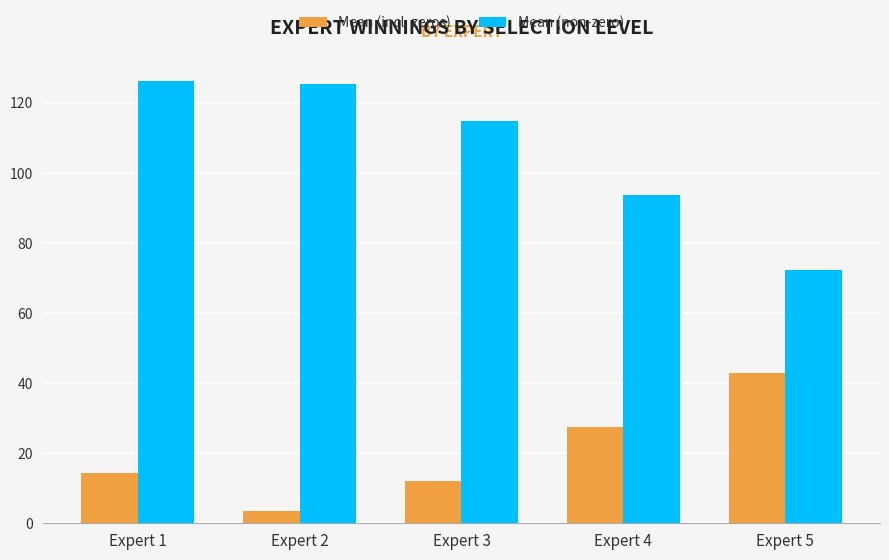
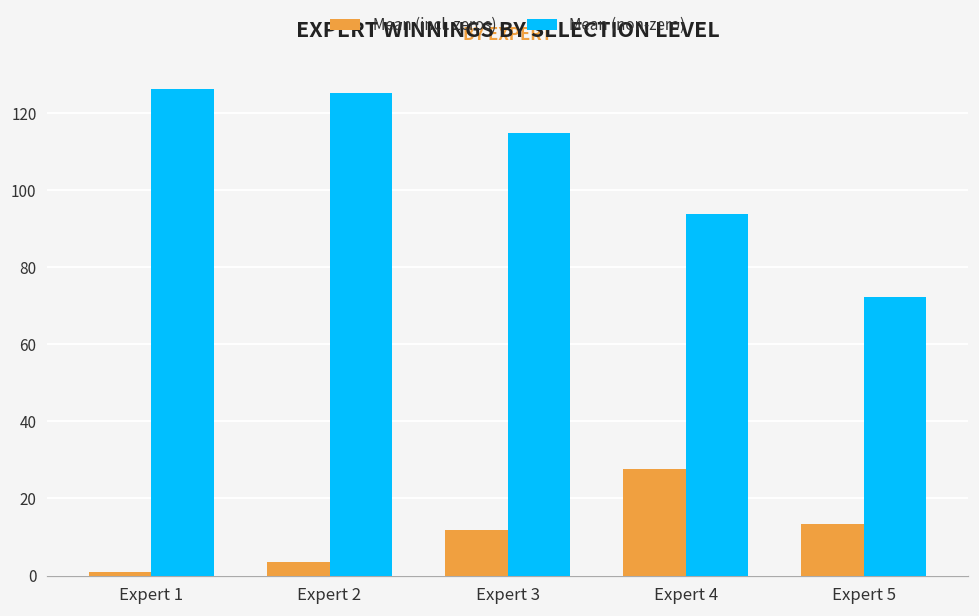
Mean (incl. zeros), Expert 1: 14 -> 1
Mean (incl. zeros), Expert 5: 43 -> 13
